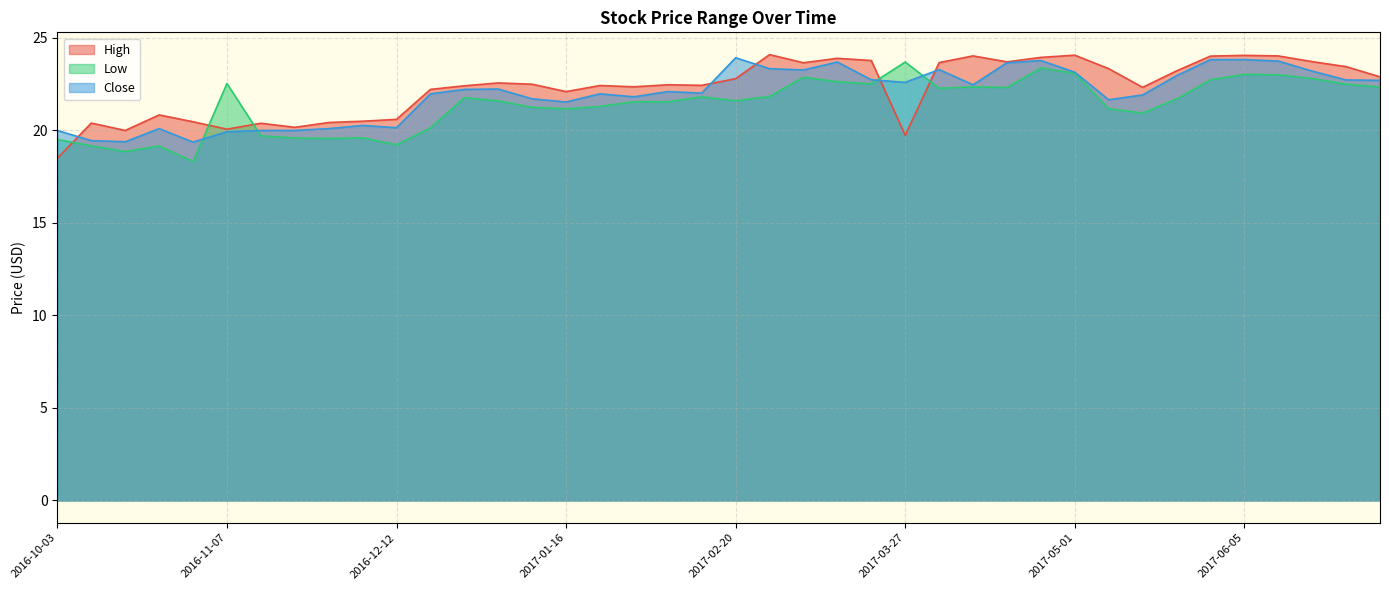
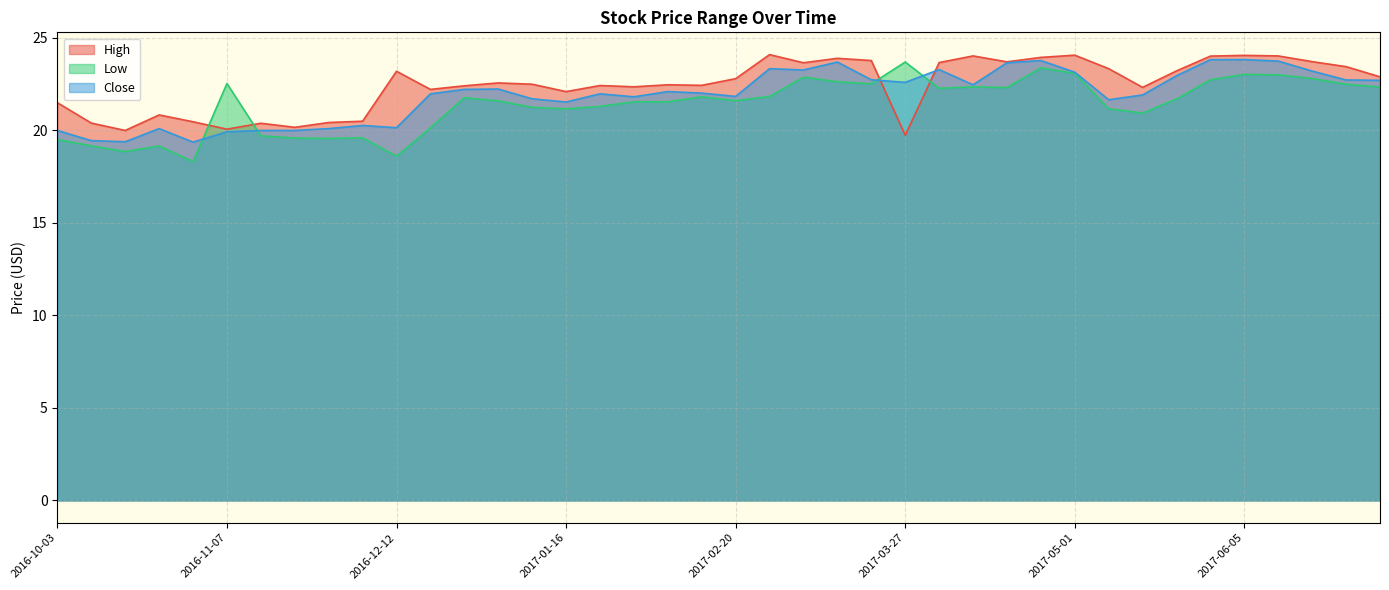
High, 2016-10-03: 18.5 -> 21.5
High, 2016-12-12: 20.6 -> 23.2
Low, 2016-12-12: 19.2 -> 18.6
Close, 2017-02-20: 23.9 -> 21.8
